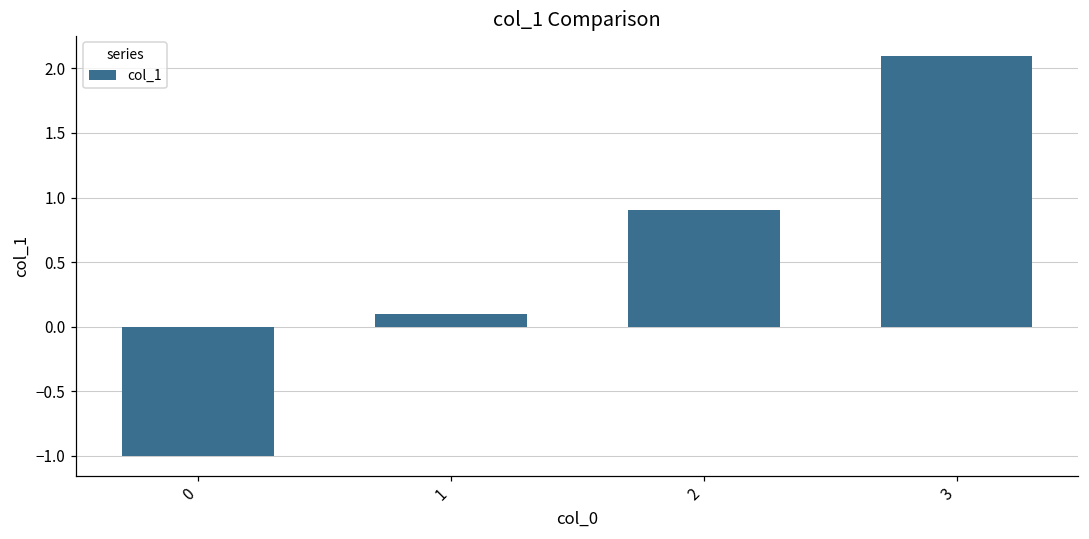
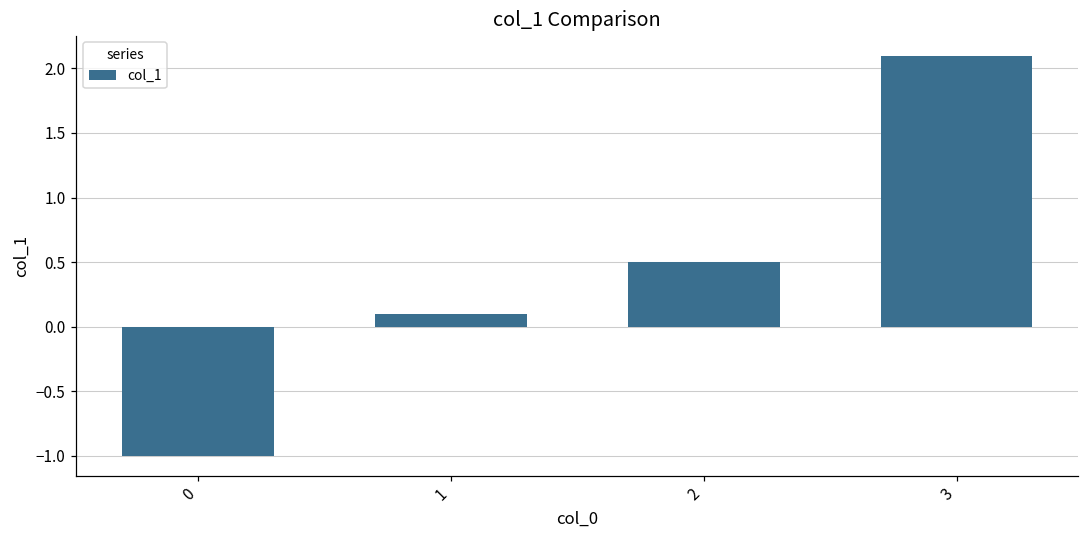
2: 0.9 -> 0.5
